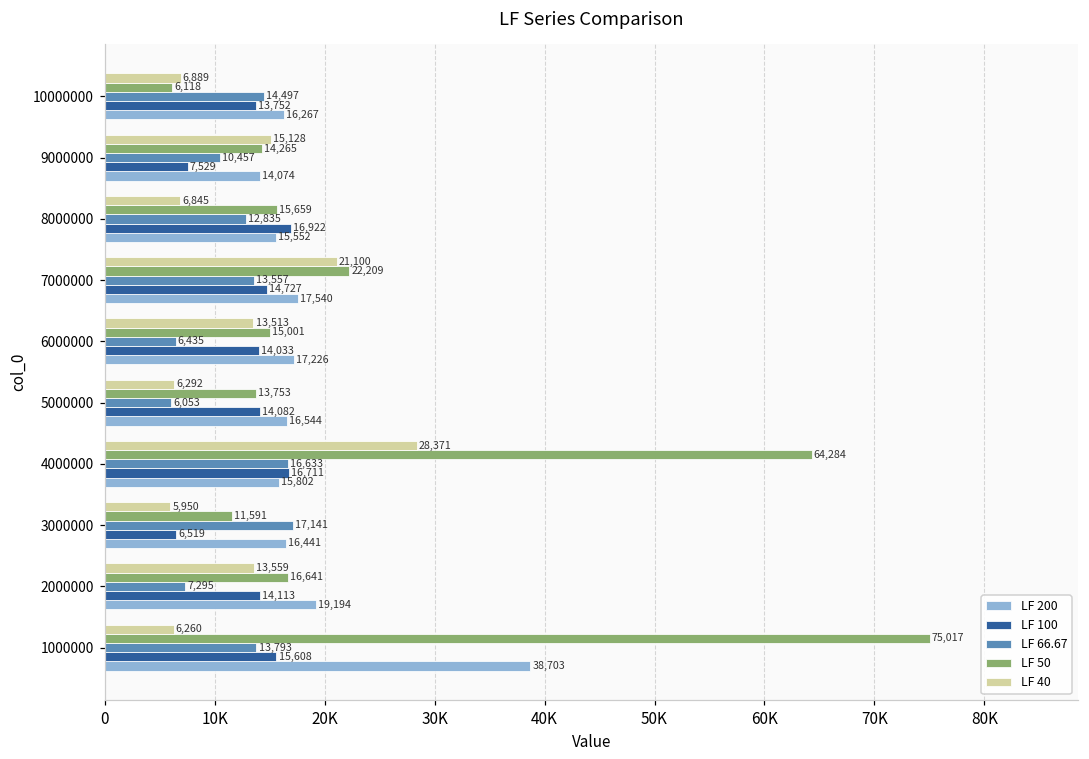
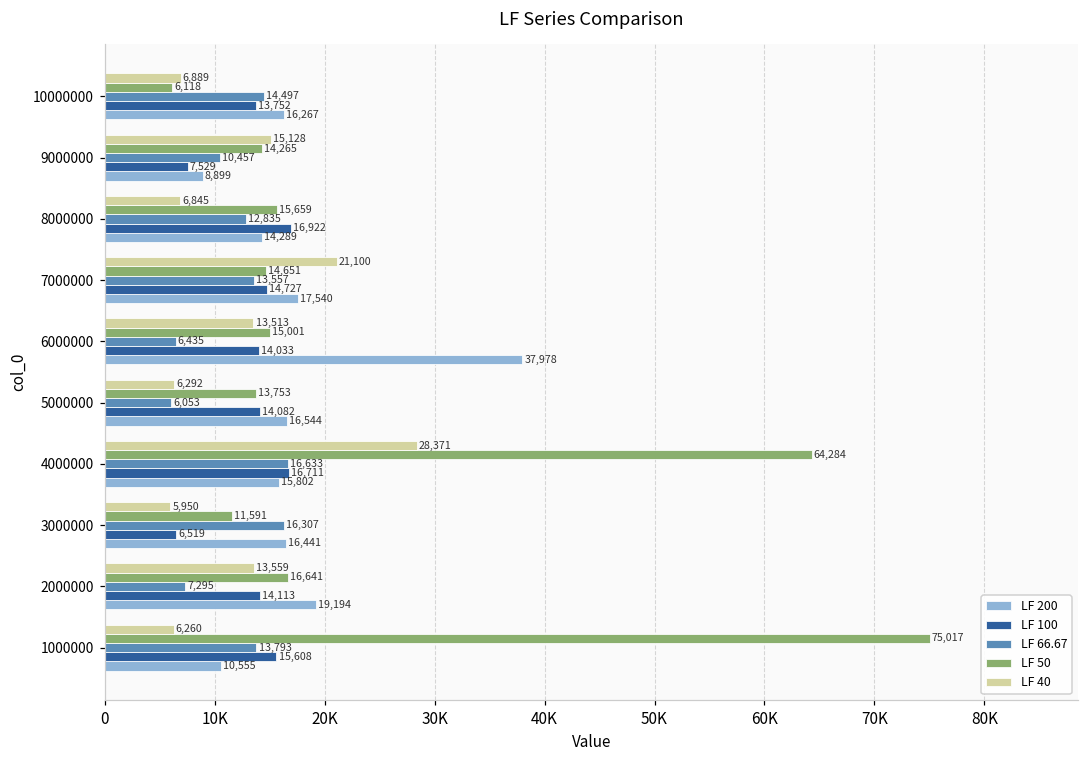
LF 200, 9000000: 14,074 -> 8,899
LF 200, 8000000: 15,552 -> 14,289
LF 50, 7000000: 22,209 -> 14,651
LF 200, 6000000: 17,226 -> 37,978
LF 66.67, 3000000: 17,141 -> 16,307
LF 200, 1000000: 38,703 -> 10,555
